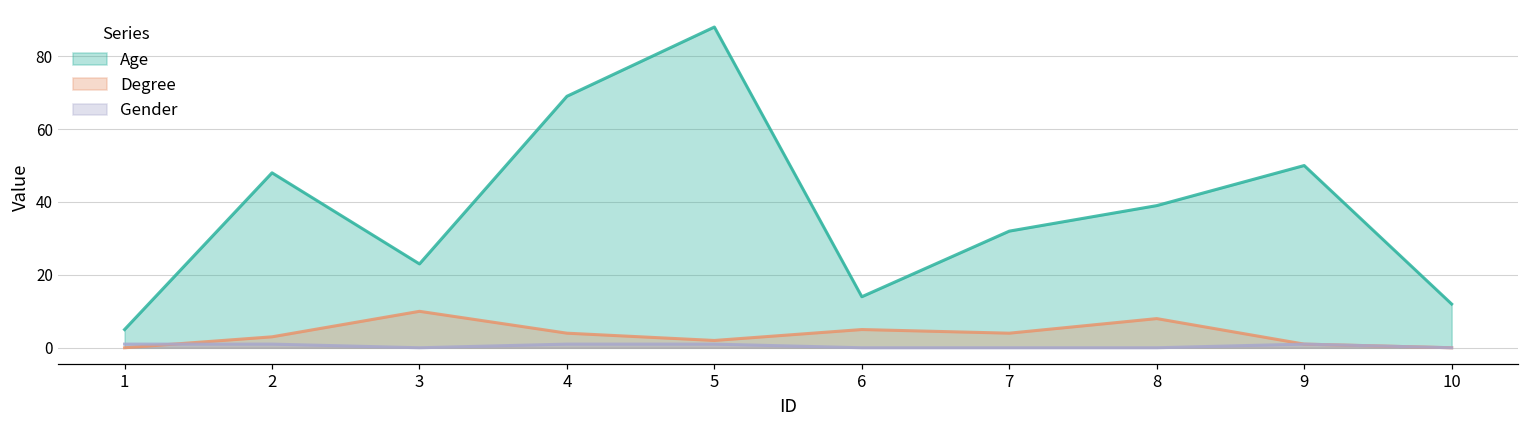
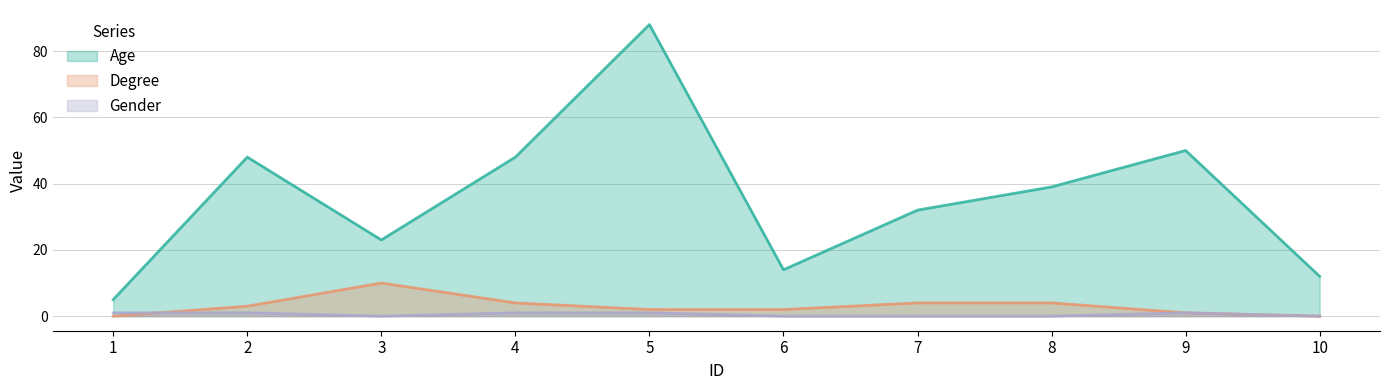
Age, 4: 69 -> 48
Degree, 6: 5 -> 2
Degree, 8: 8 -> 4
